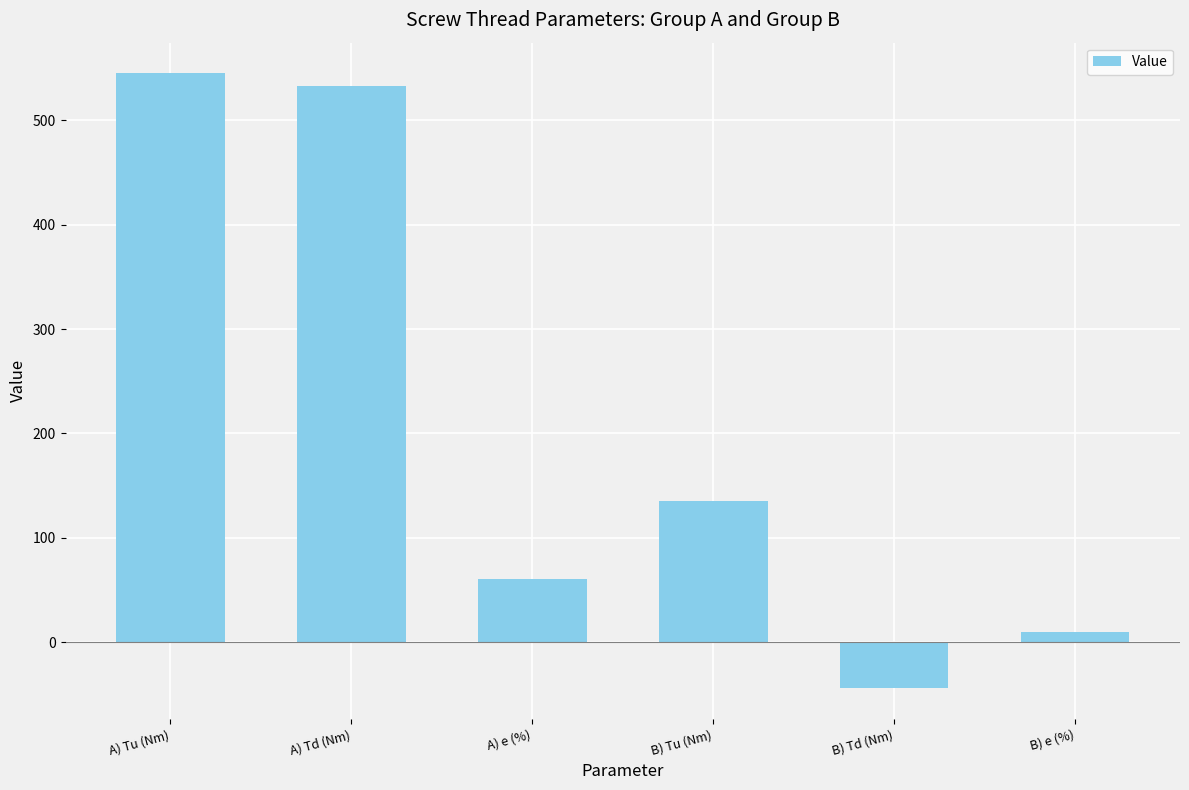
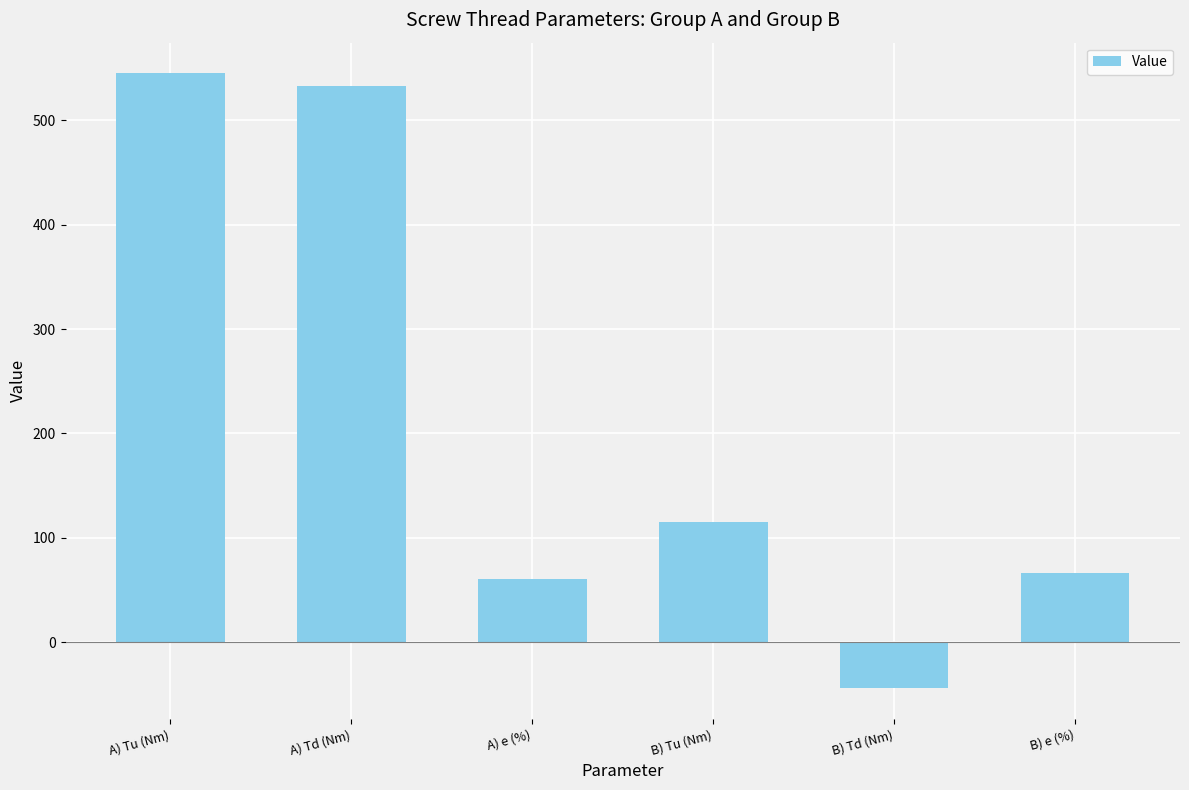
B) Tu (Nm): 135 -> 115
B) e (%): 10 -> 66
